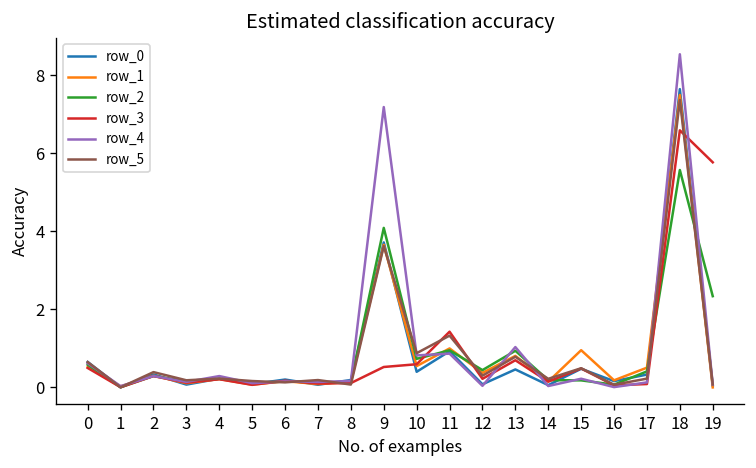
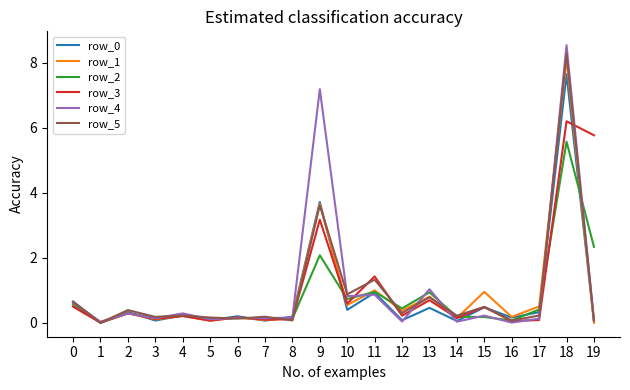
row_2, 9: 4.1 -> 2.1
row_3, 9: 0.5 -> 3.2
row_1, 18: 7.5 -> 8.1
row_3, 18: 6.6 -> 6.2
row_5, 18: 7.4 -> 8.3
